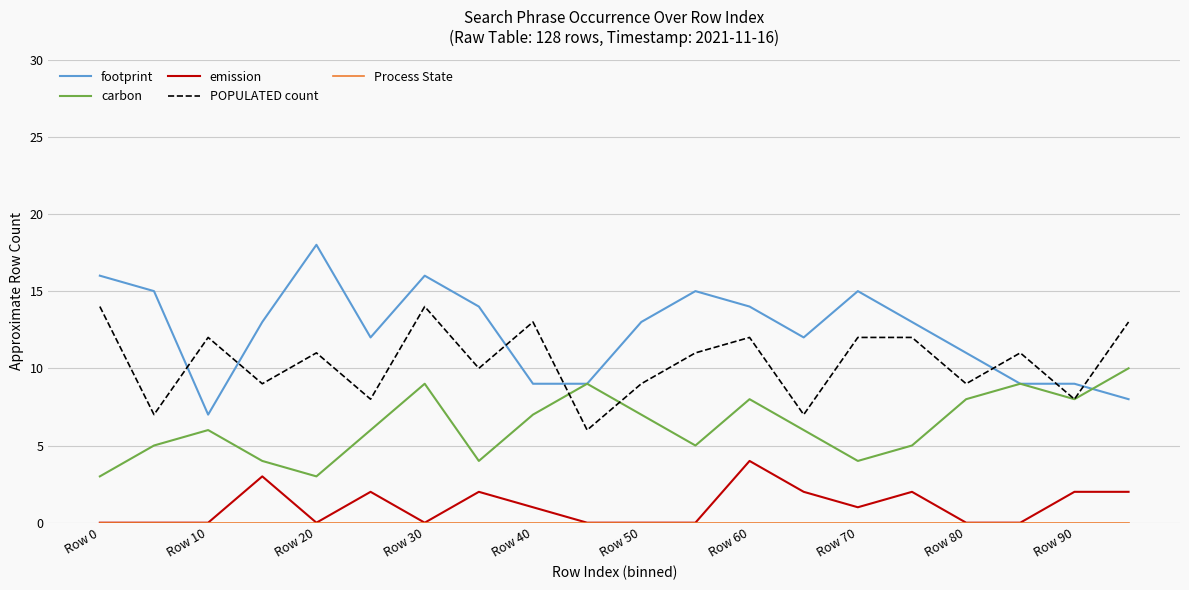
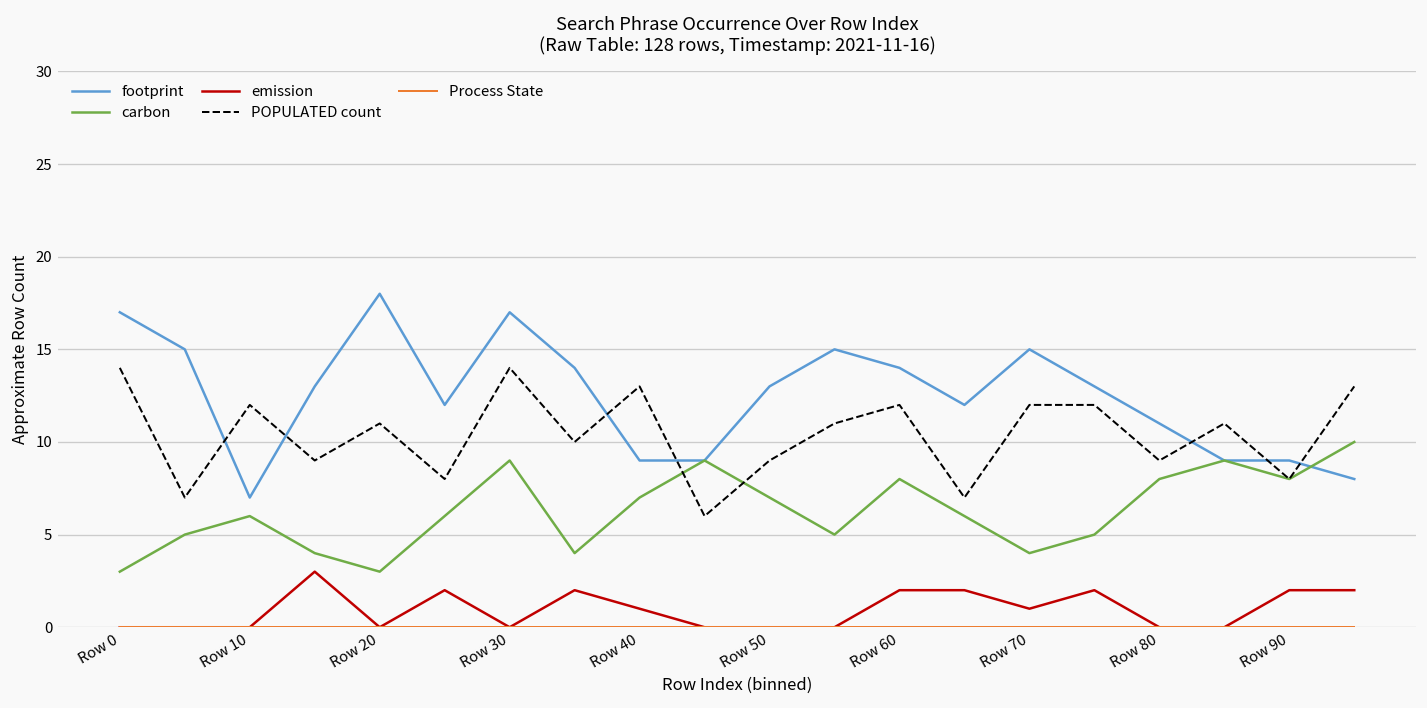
footprint, Row 0: 16 -> 17
footprint, Row 30: 16 -> 17
emission, Row 60: 4 -> 2
